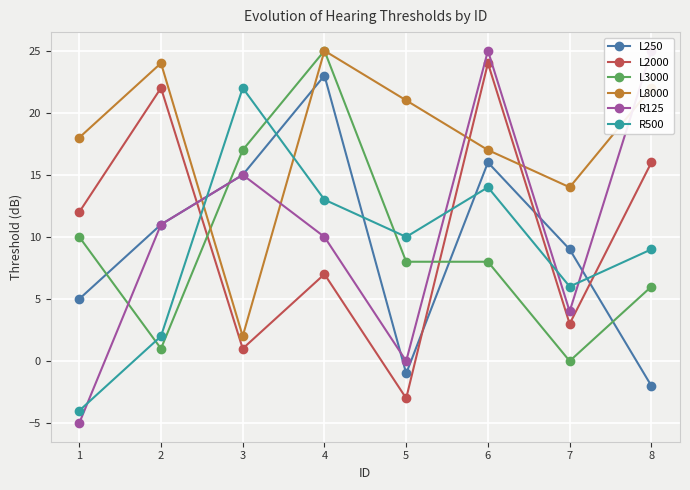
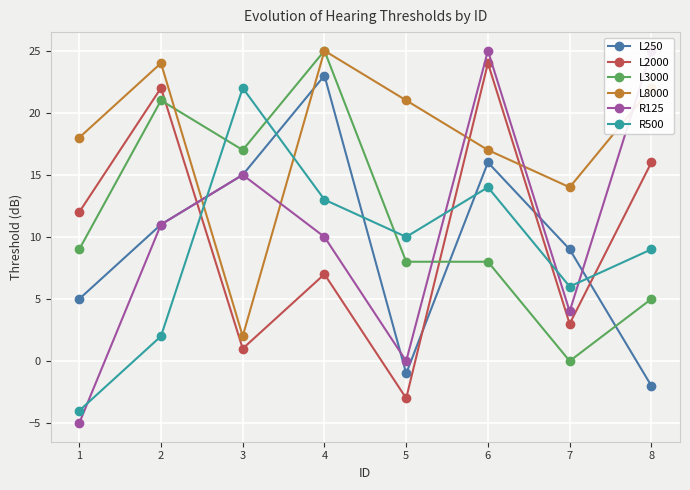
L3000, 1: 10 -> 9
L3000, 2: 1 -> 21
L3000, 8: 6 -> 5
